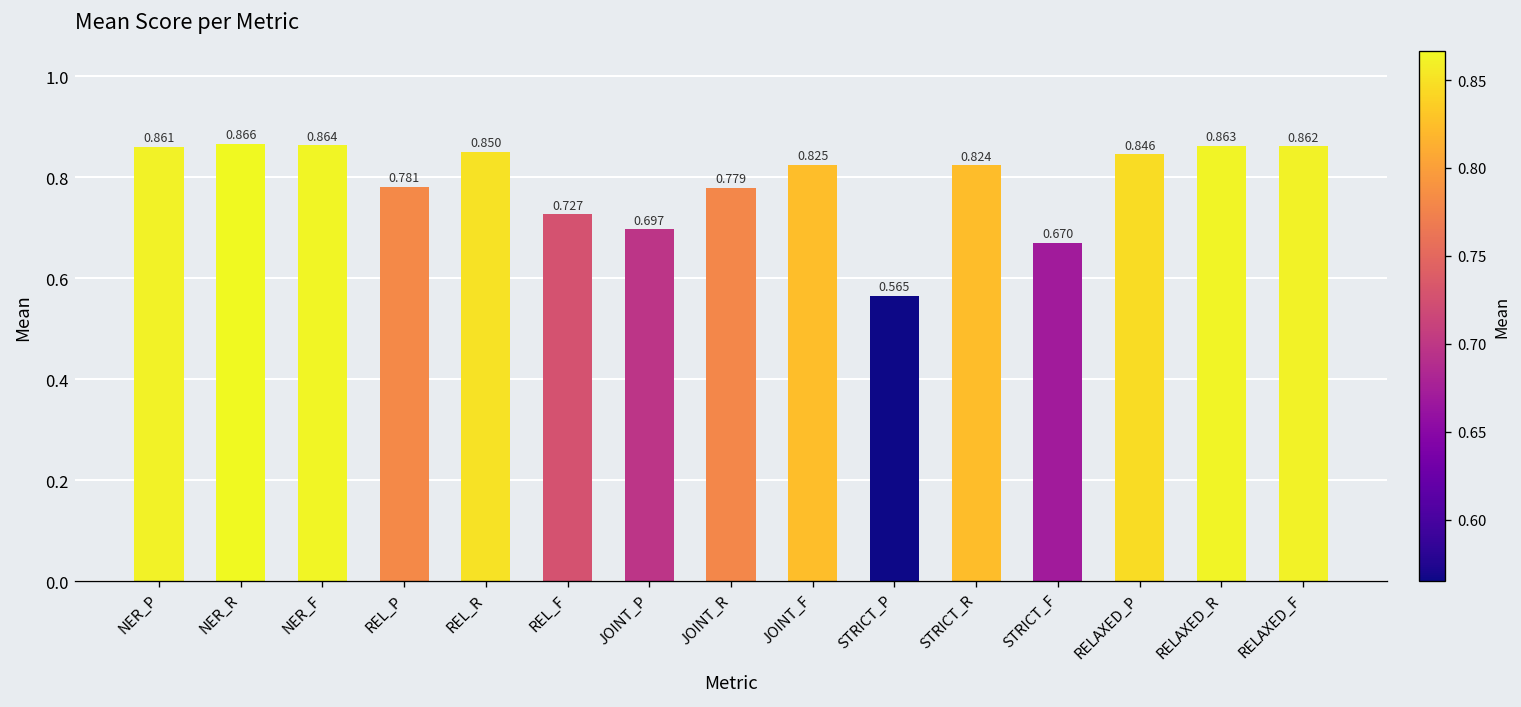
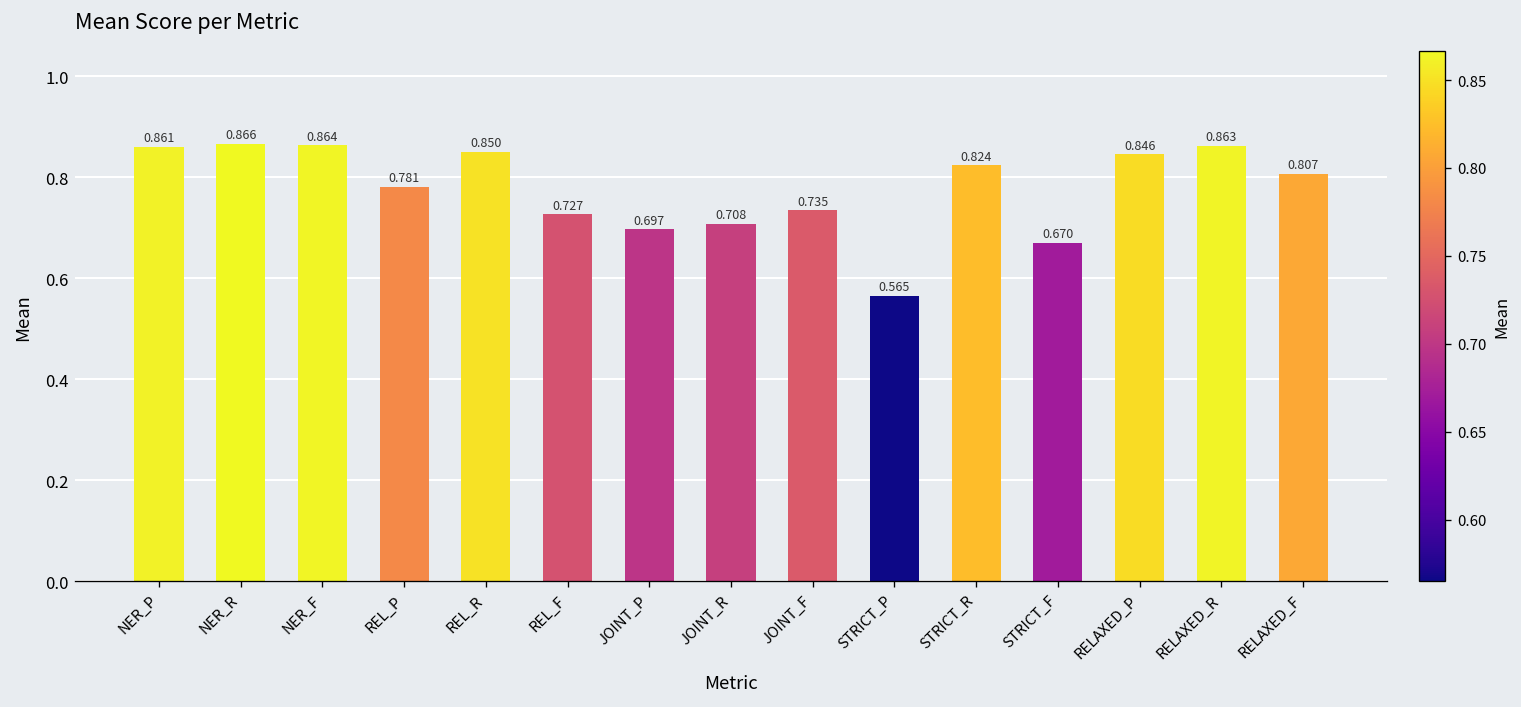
JOINT_R: 0.779 -> 0.708
JOINT_F: 0.825 -> 0.735
RELAXED_F: 0.862 -> 0.807
